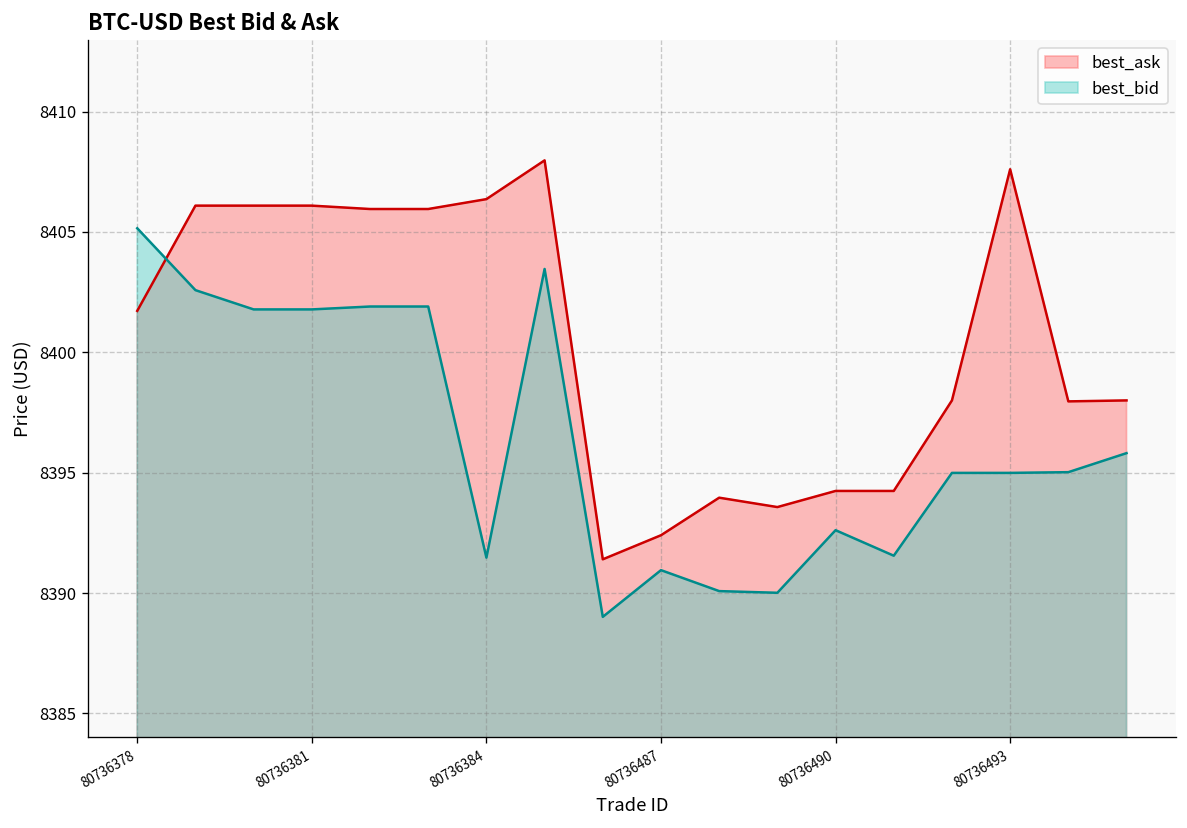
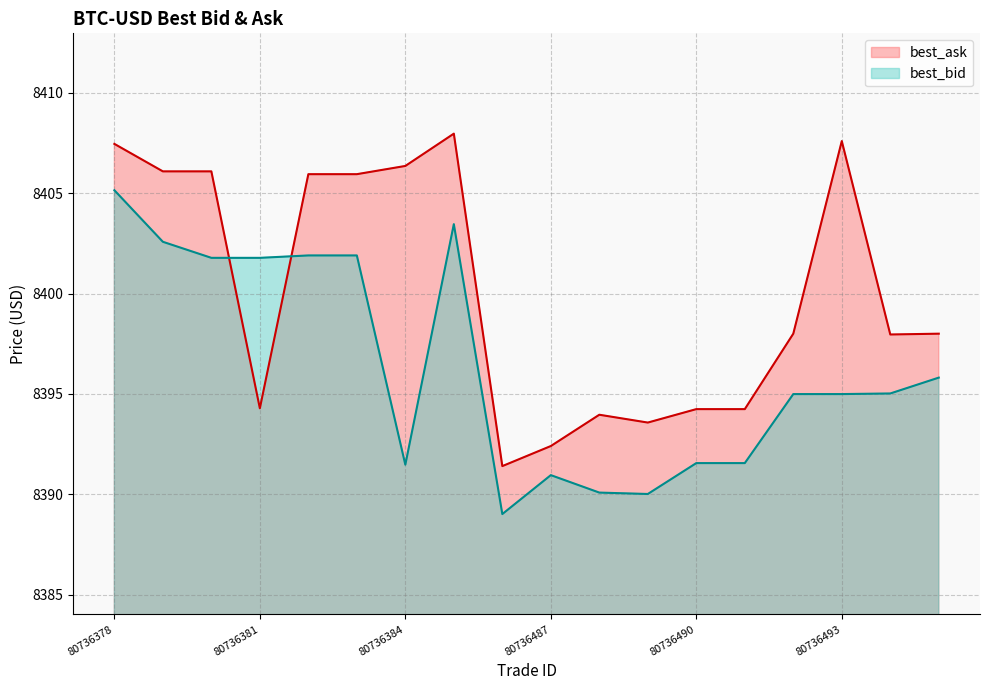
best_ask, 80736378: 8401.7 -> 8407.5
best_ask, 80736381: 8406.1 -> 8394.3
best_bid, 80736490: 8392.6 -> 8391.6
